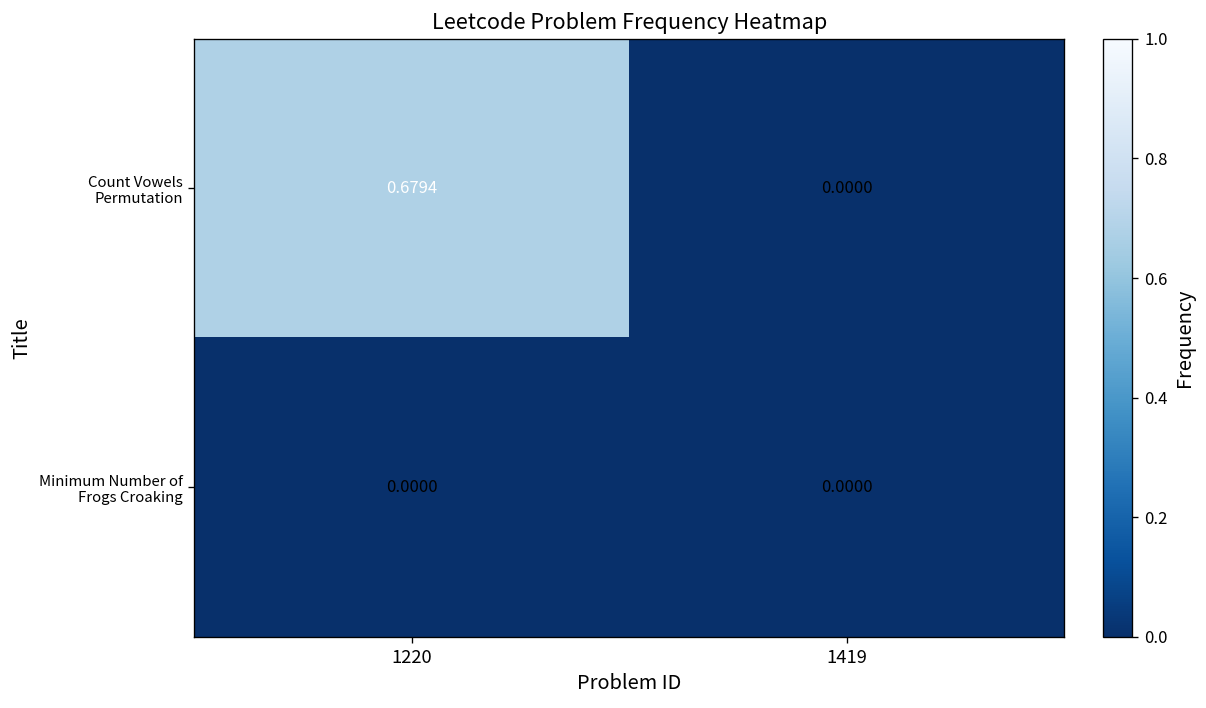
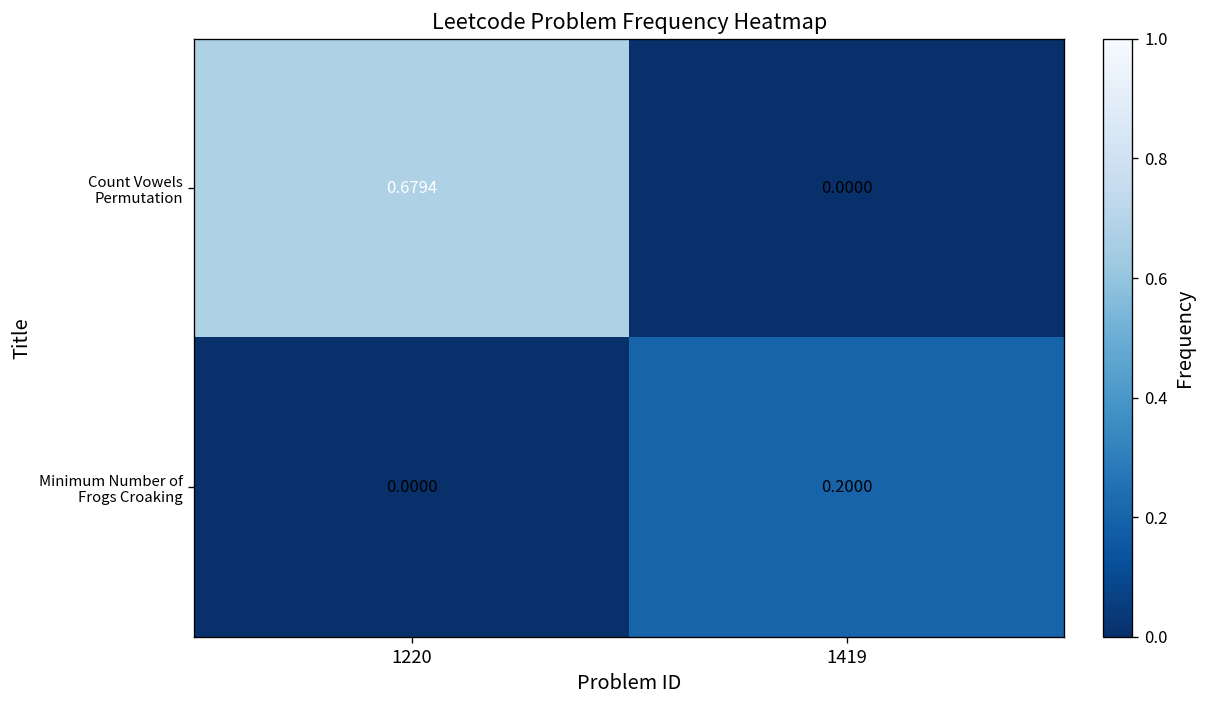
Minimum Number of Frogs Croaking, 1419: 0.0000 -> 0.2000
